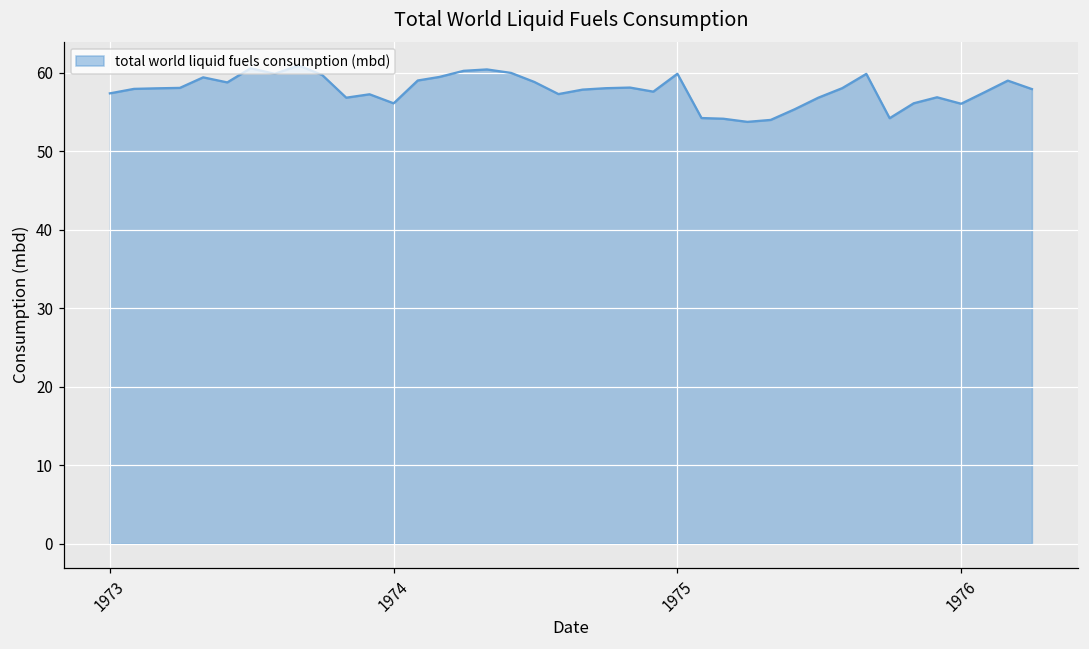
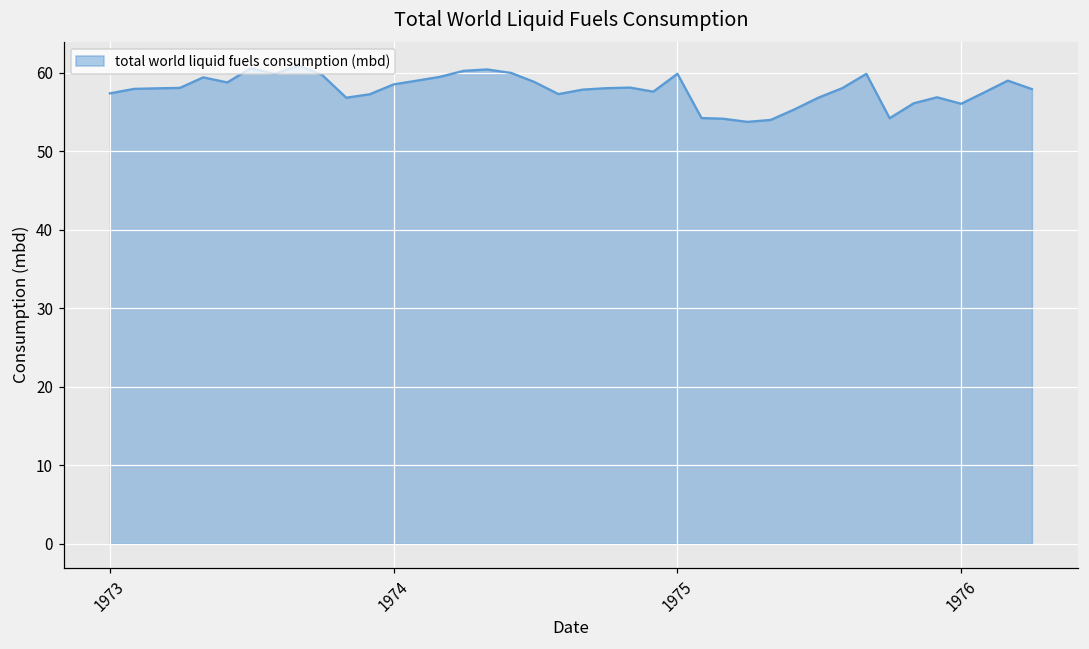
1974: 56 -> 59
